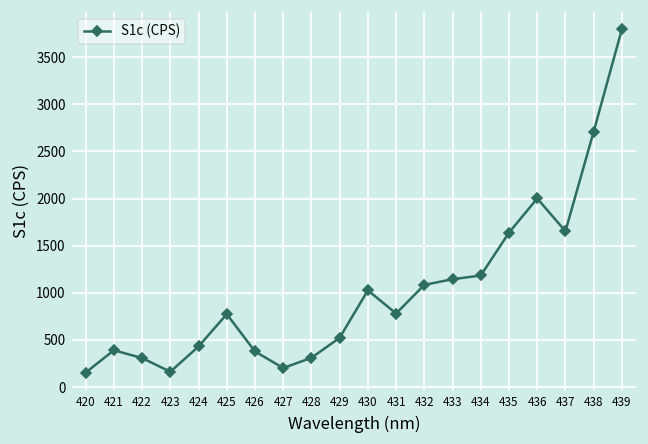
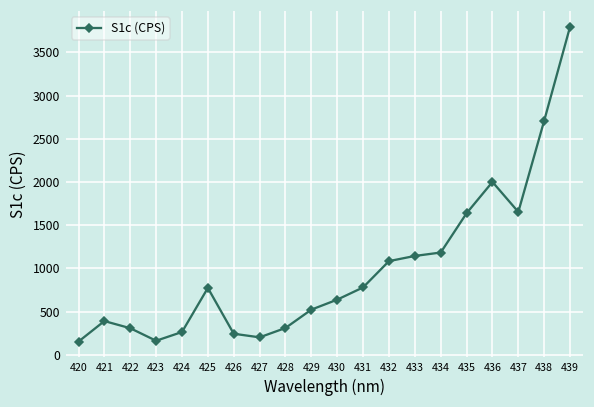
424: 400 -> 300
426: 400 -> 200
430: 1000 -> 600
